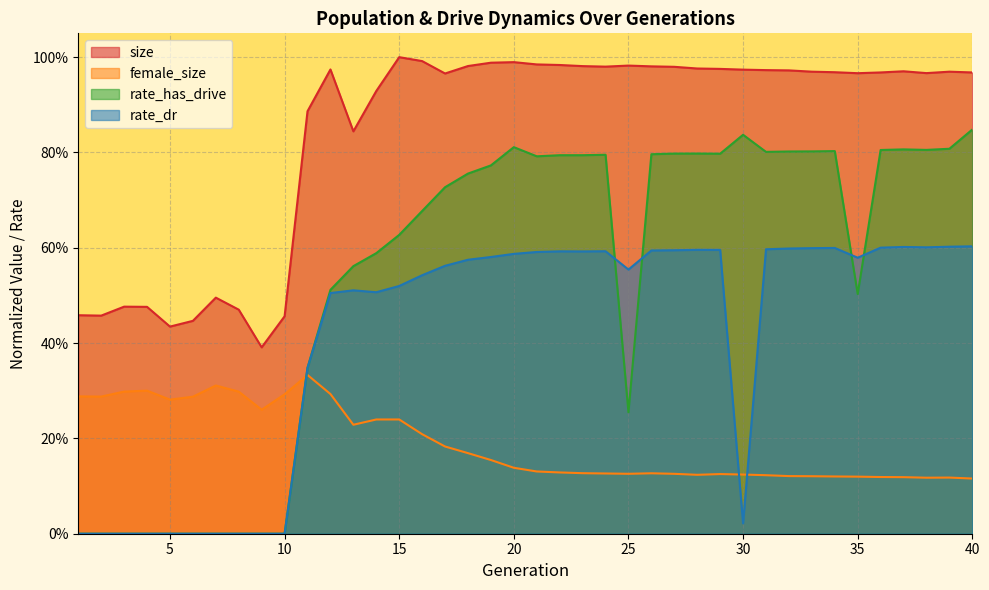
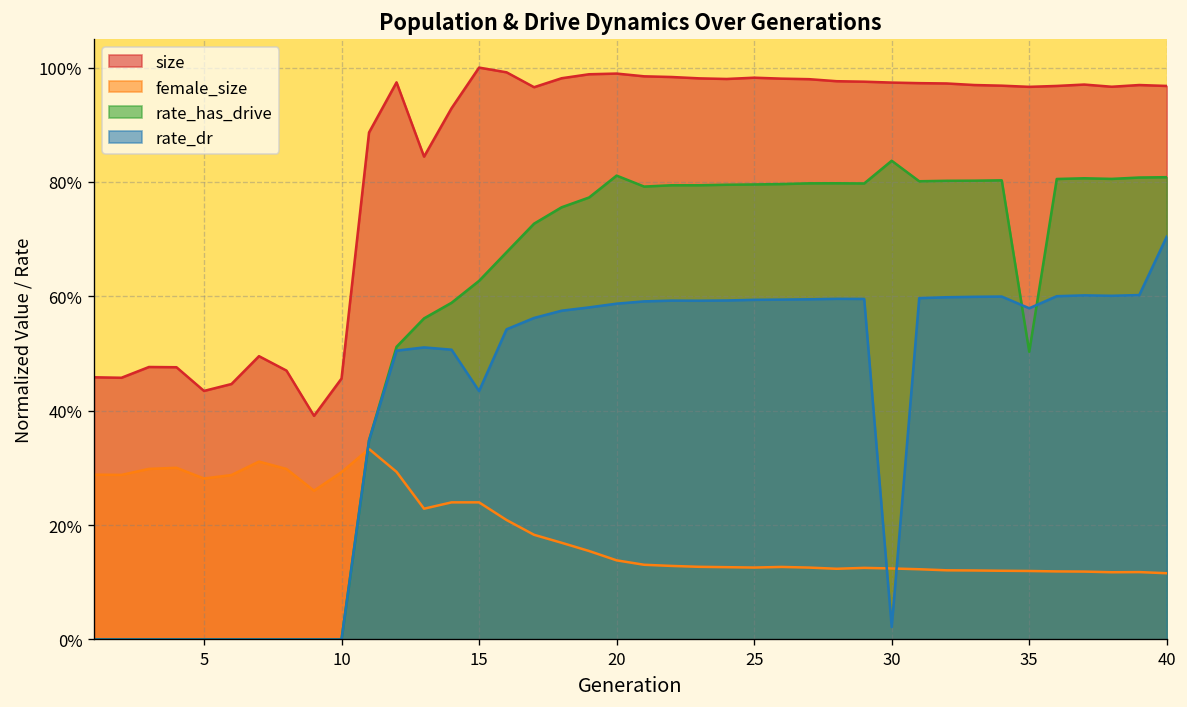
rate_dr, 15: 52% -> 43%
rate_has_drive, 25: 25% -> 80%
rate_dr, 25: 55% -> 59%
rate_has_drive, 40: 85% -> 81%
rate_dr, 40: 60% -> 70%
